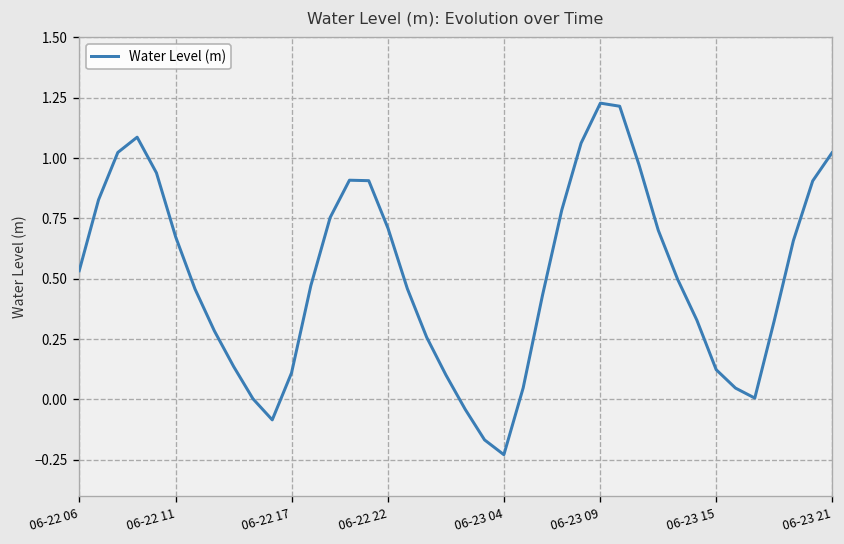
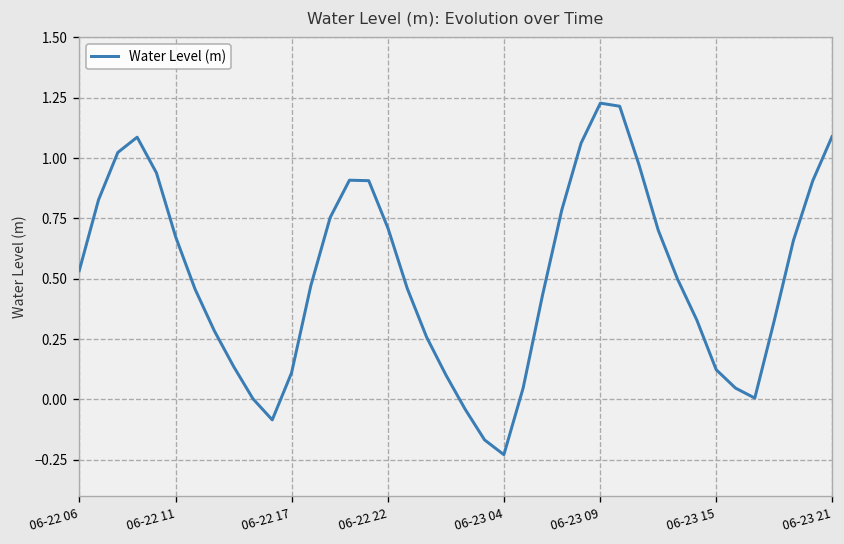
06-23 21: 1.02 -> 1.09
